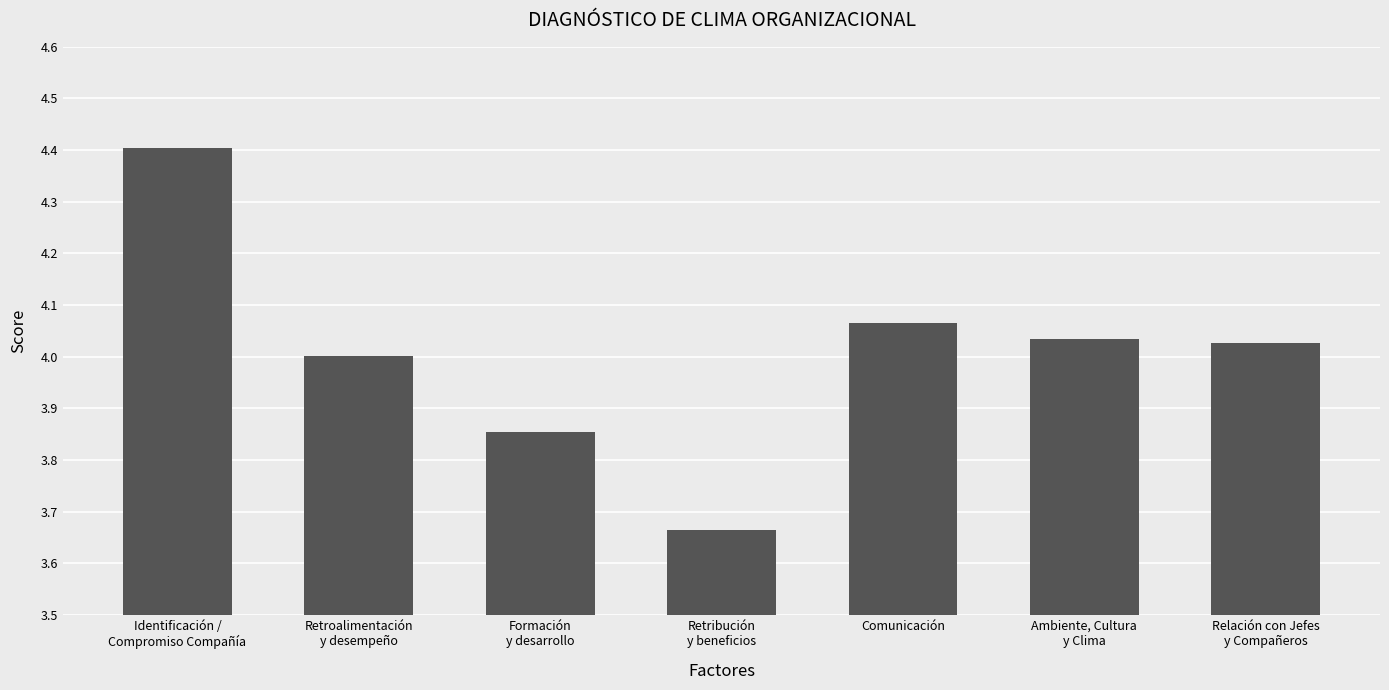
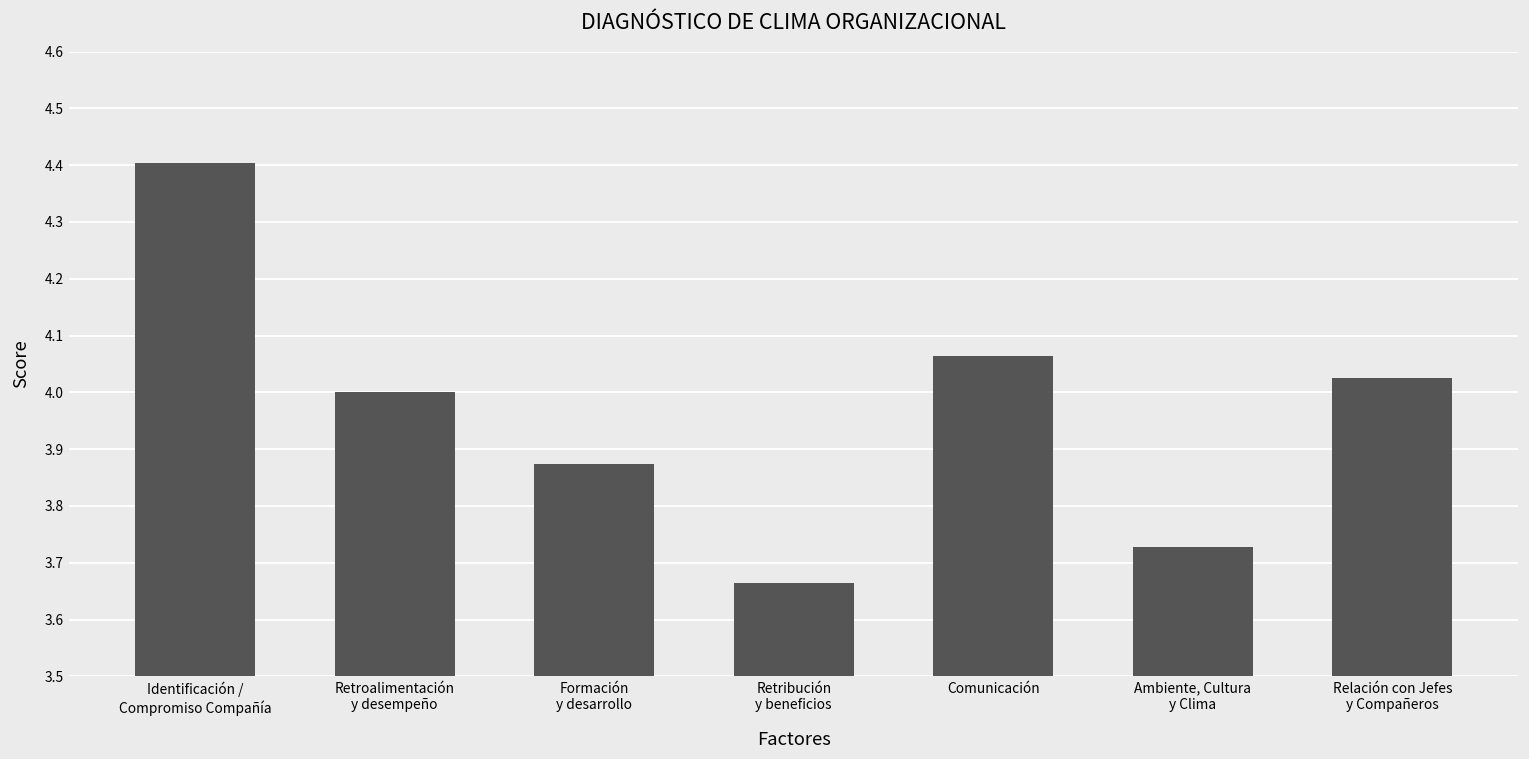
Formación y desarrollo: 3.85 -> 3.87
Ambiente, Cultura y Clima: 4.03 -> 3.73
